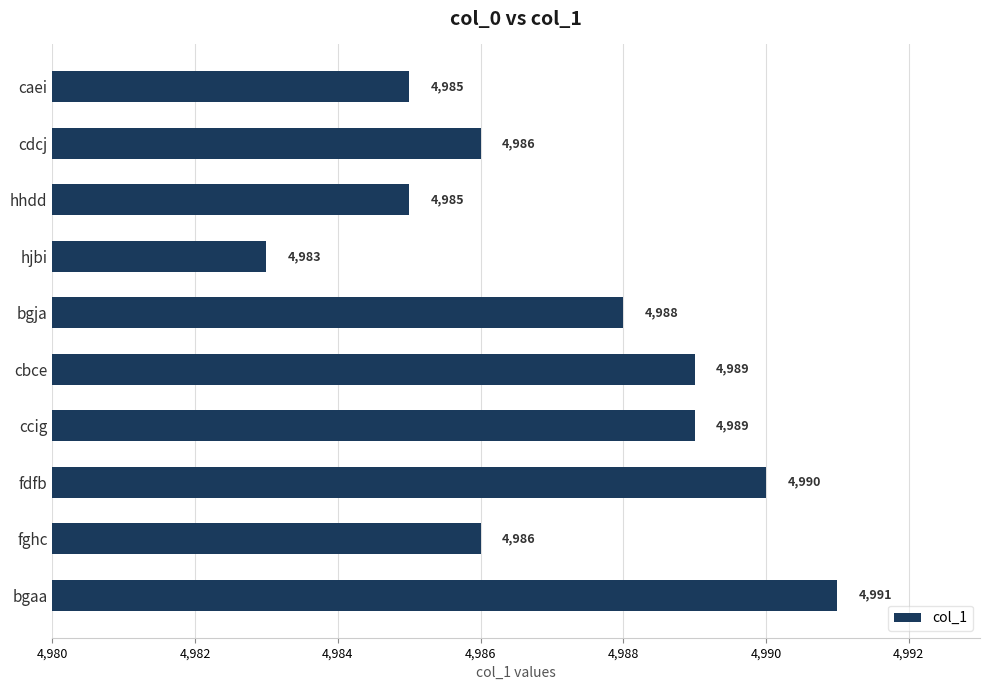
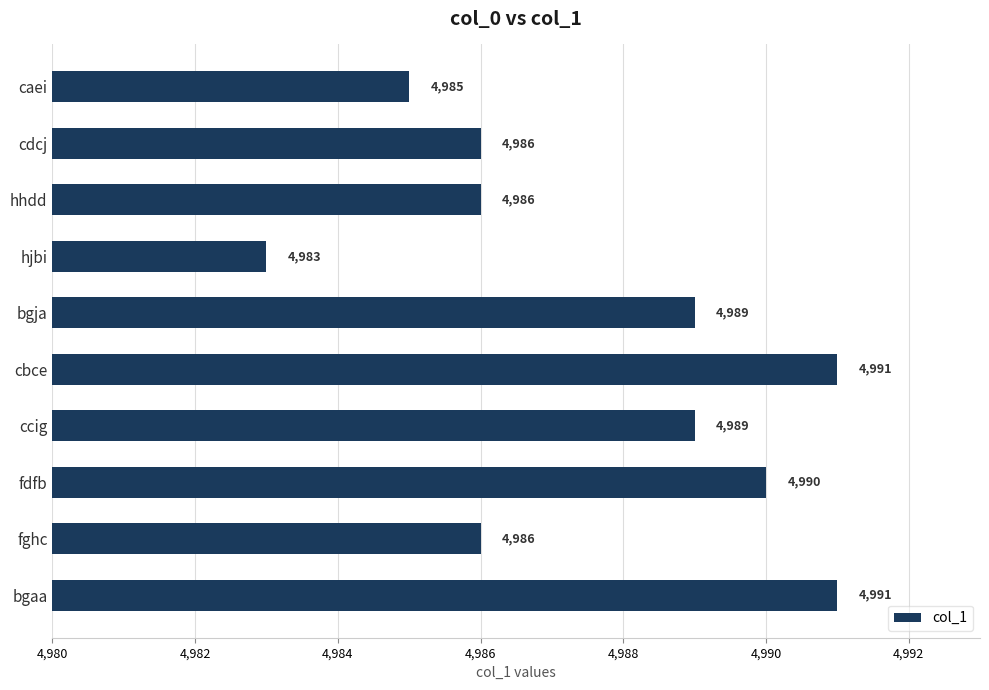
hhdd: 4,985 -> 4,986
bgja: 4,988 -> 4,989
cbce: 4,989 -> 4,991
